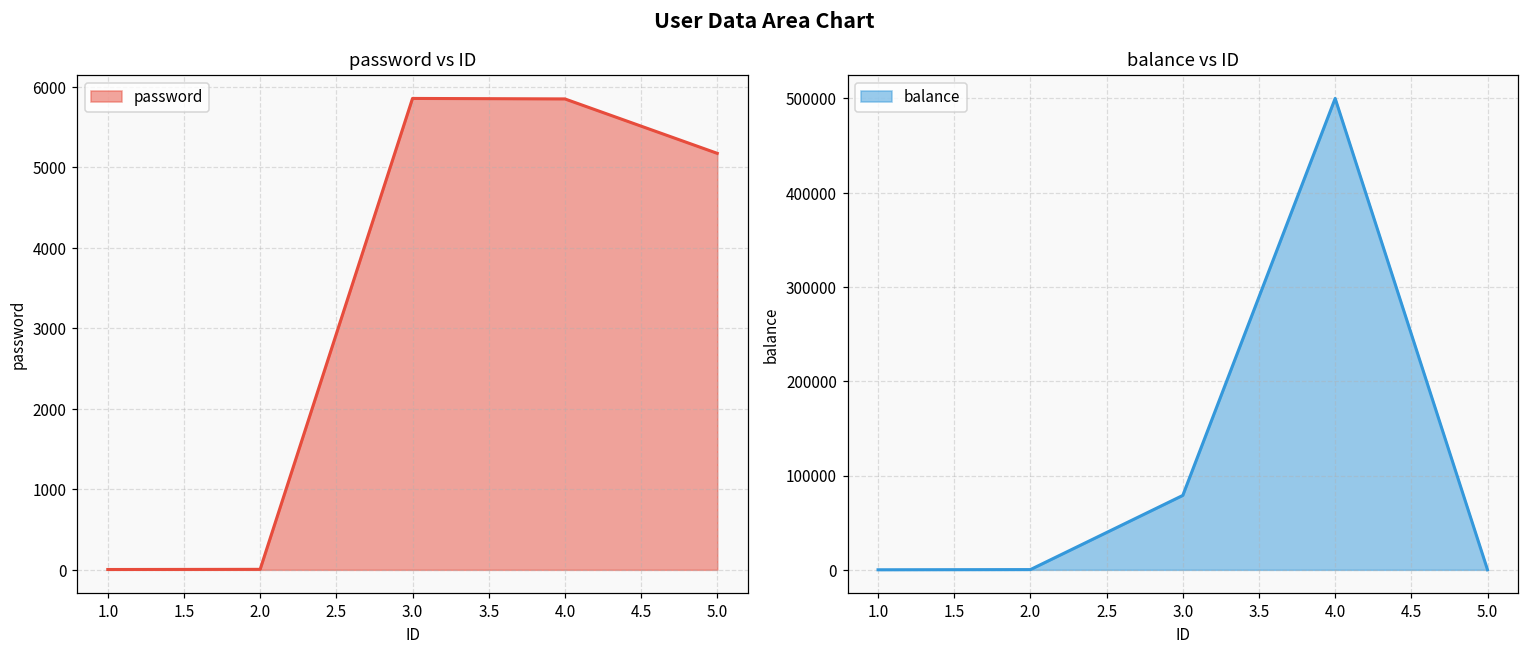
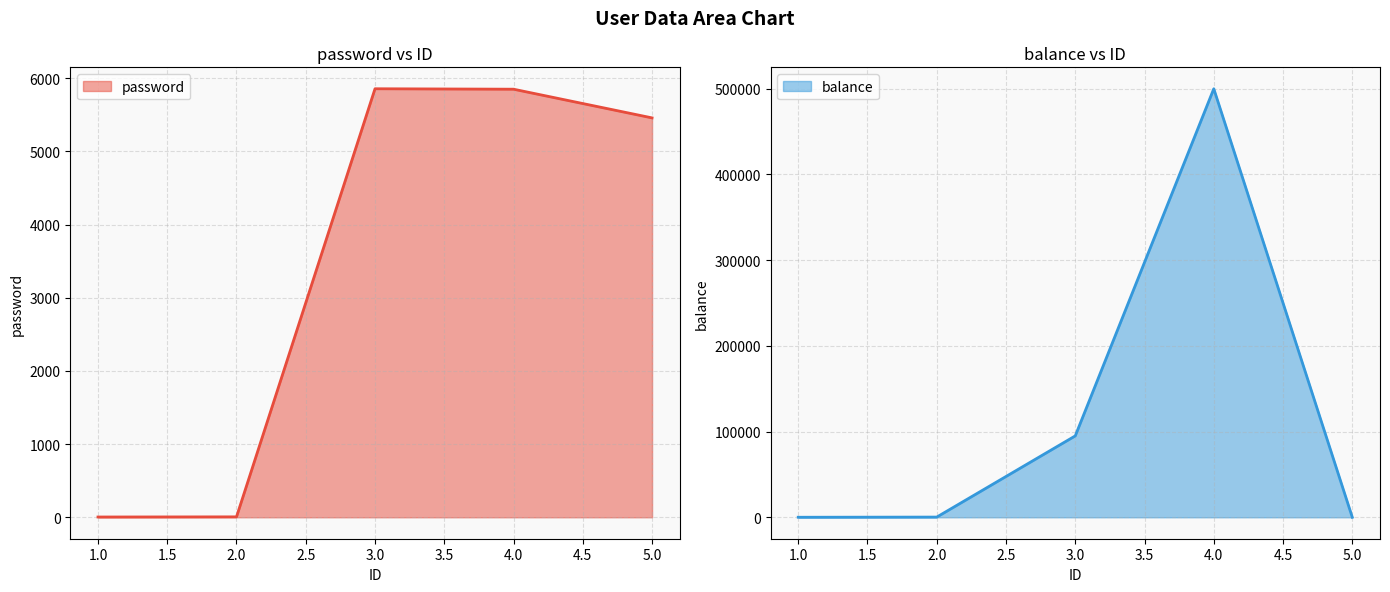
password vs ID, 5.0: 5200 -> 5500
balance vs ID, 3.0: 80000 -> 100000
